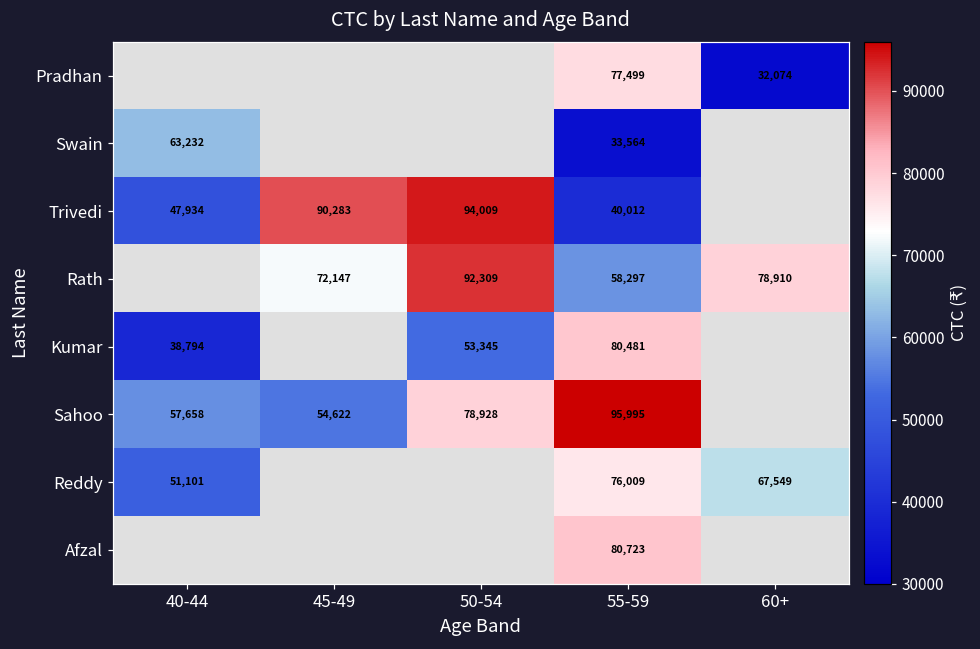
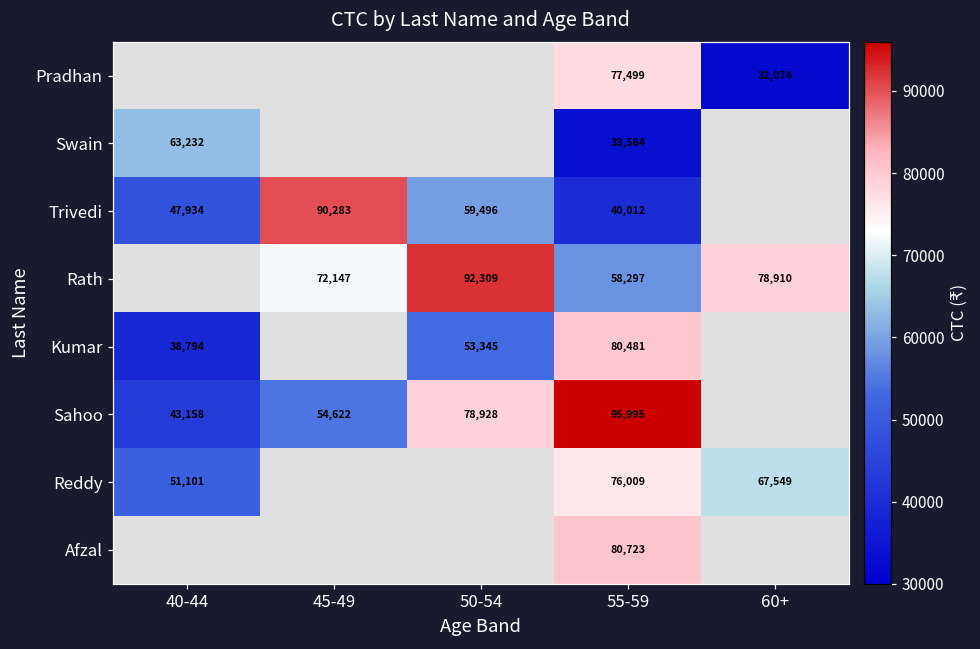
Trivedi, 50-54: 94,009 -> 59,496
Sahoo, 40-44: 57,658 -> 43,158
